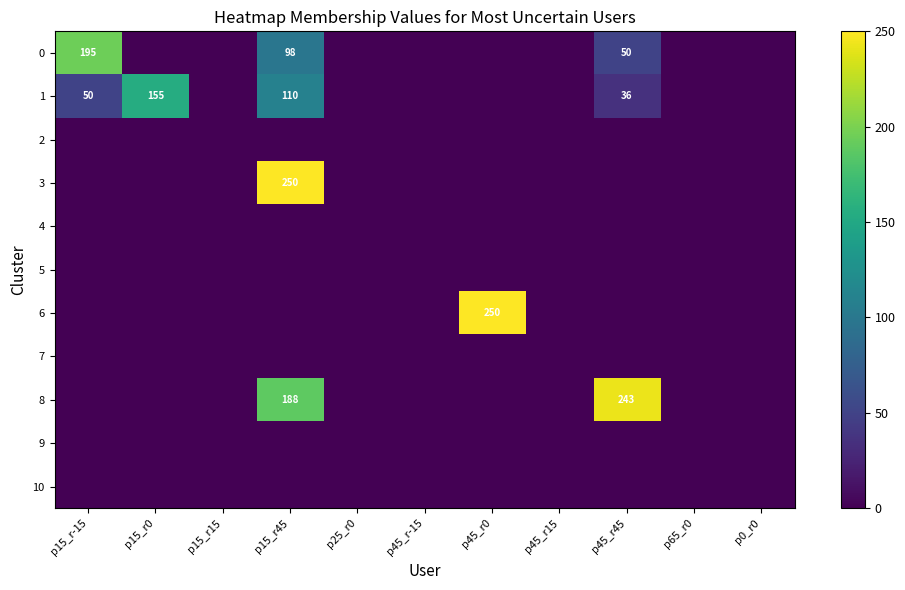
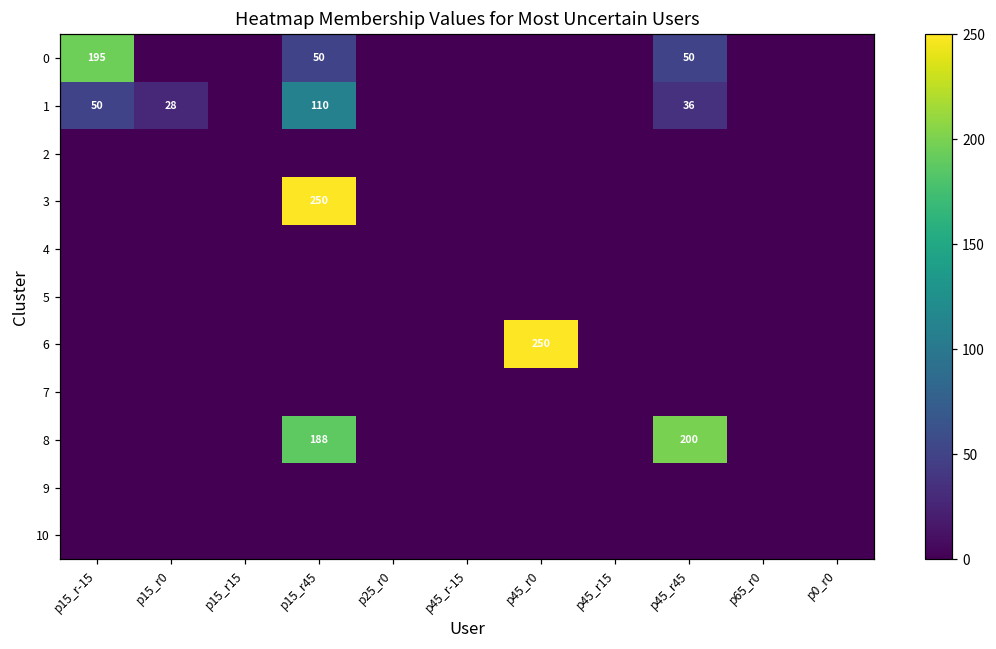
0, p15_r45: 98 -> 50
1, p15_r0: 155 -> 28
8, p45_r45: 243 -> 200
